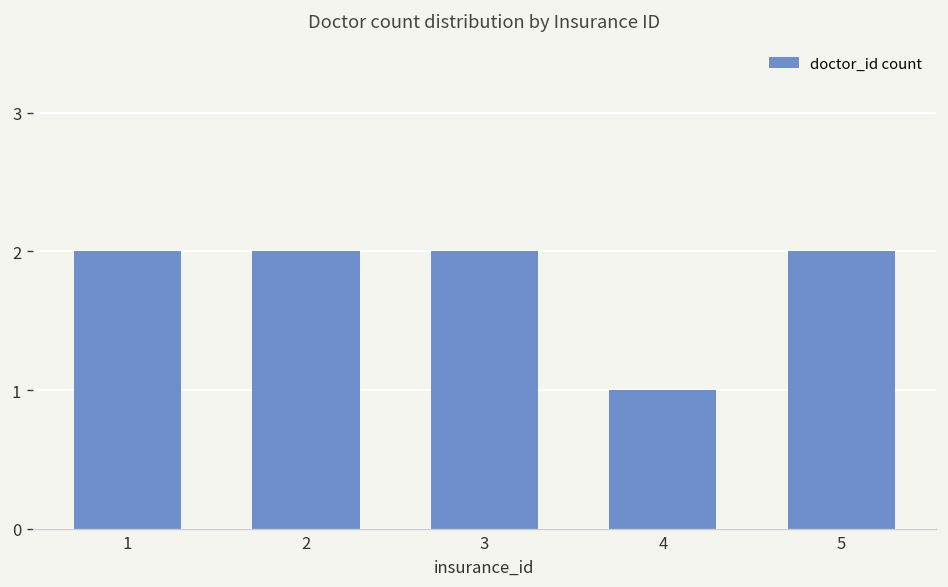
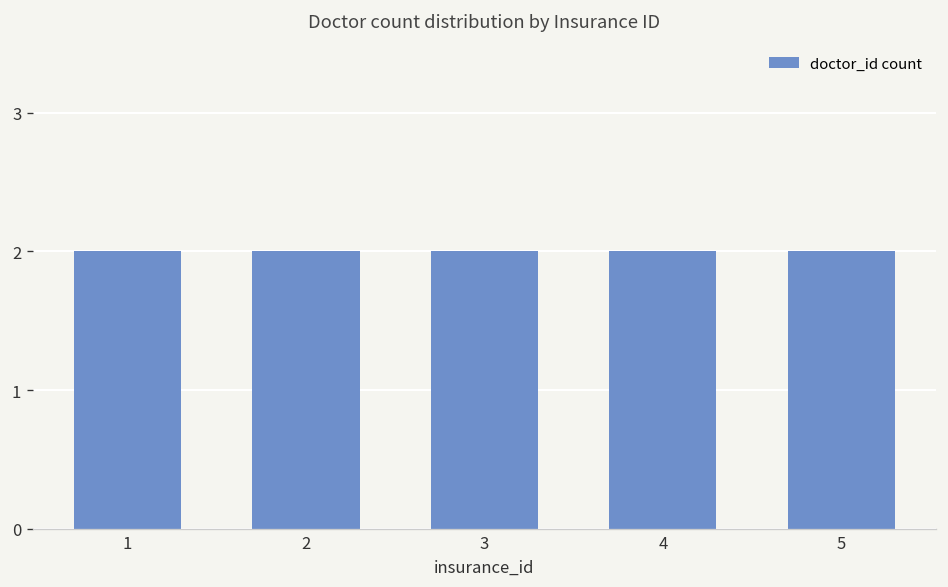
4: 1 -> 2
